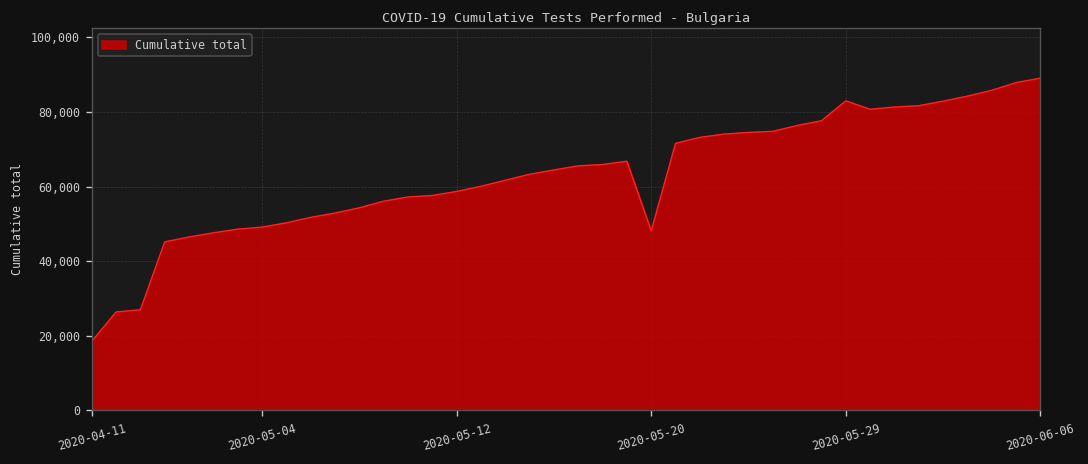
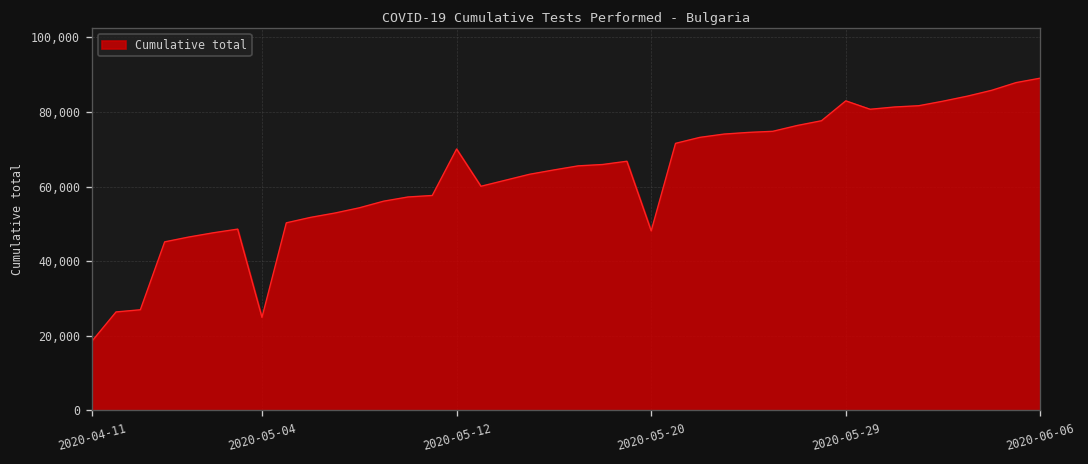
2020-05-04: 49,000 -> 25,000
2020-05-12: 59,000 -> 70,000
